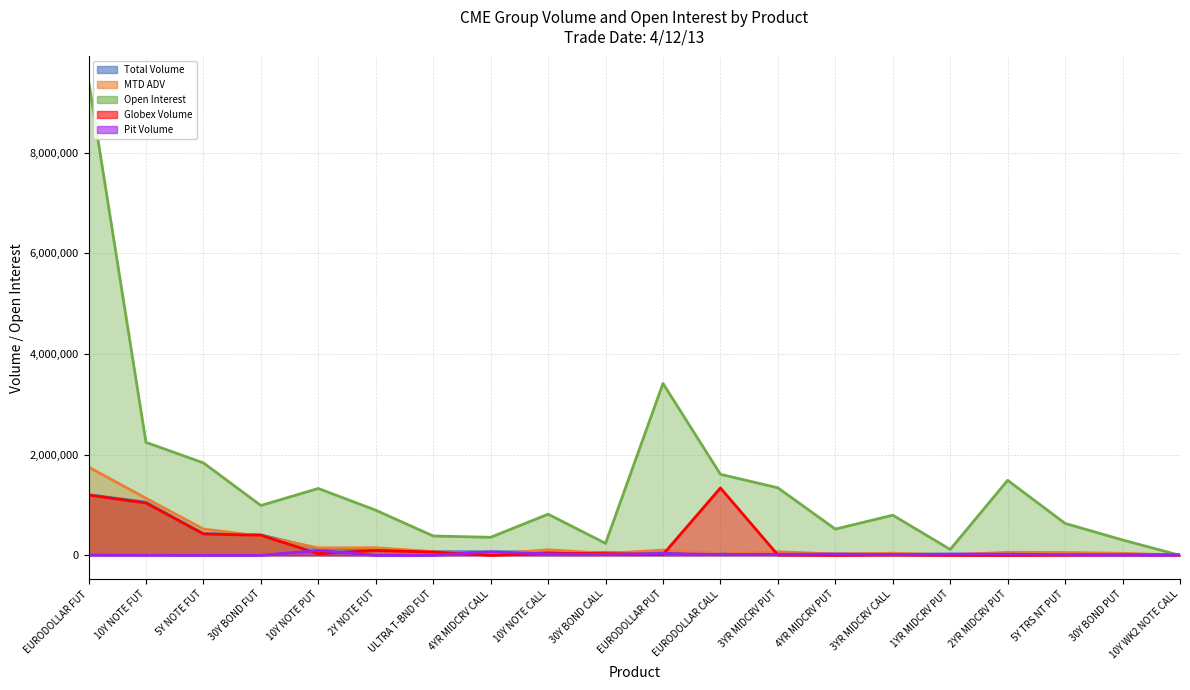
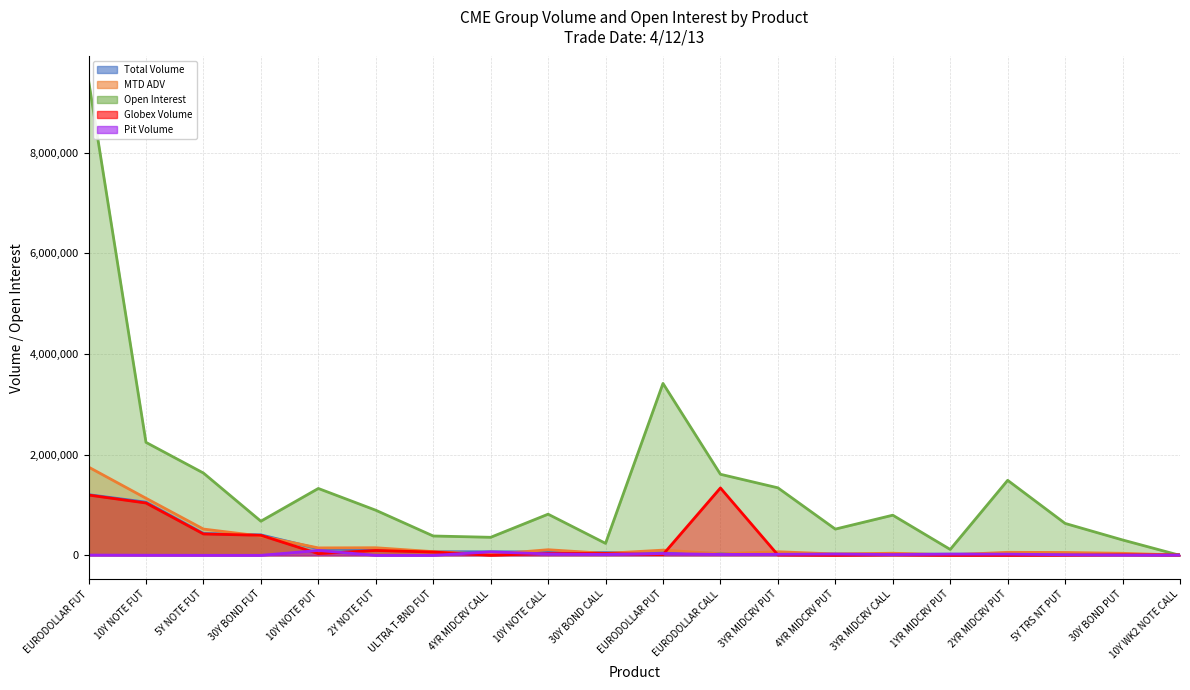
Open Interest, 5Y NOTE FUT: 1,800,000 -> 1,600,000
Open Interest, 30Y BOND FUT: 1,000,000 -> 700,000
